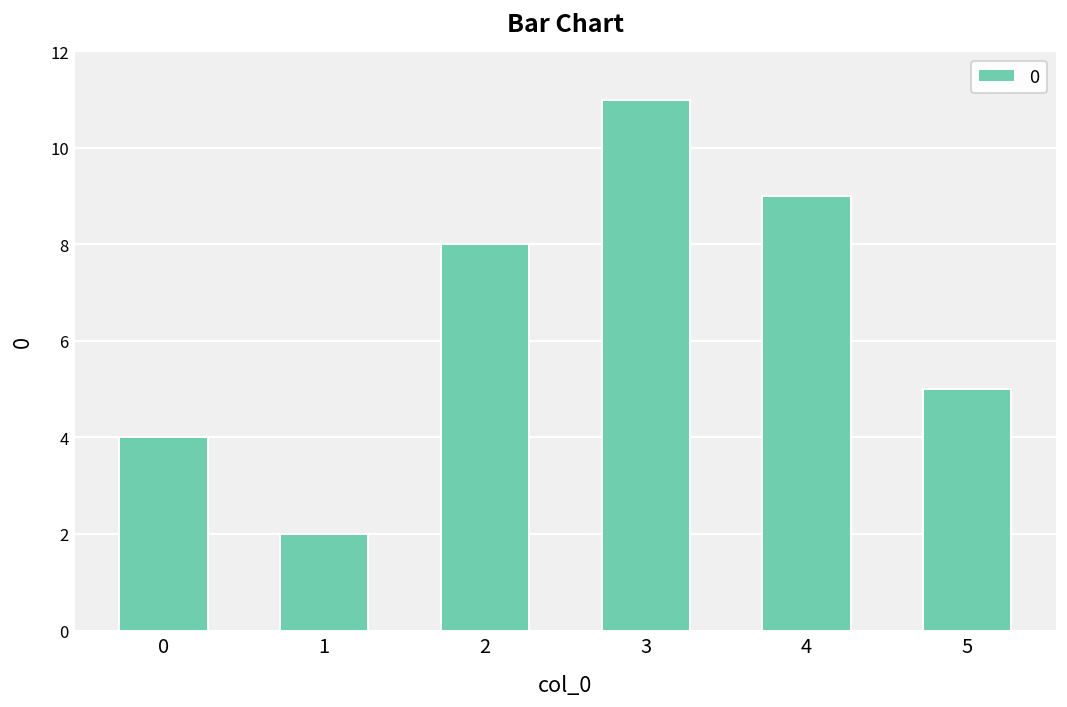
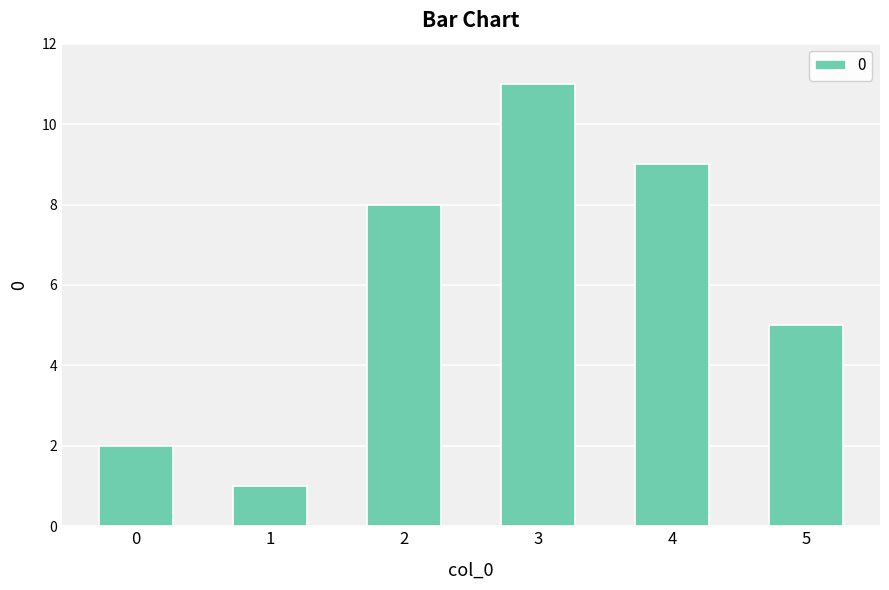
0: 4 -> 2
1: 2 -> 1
